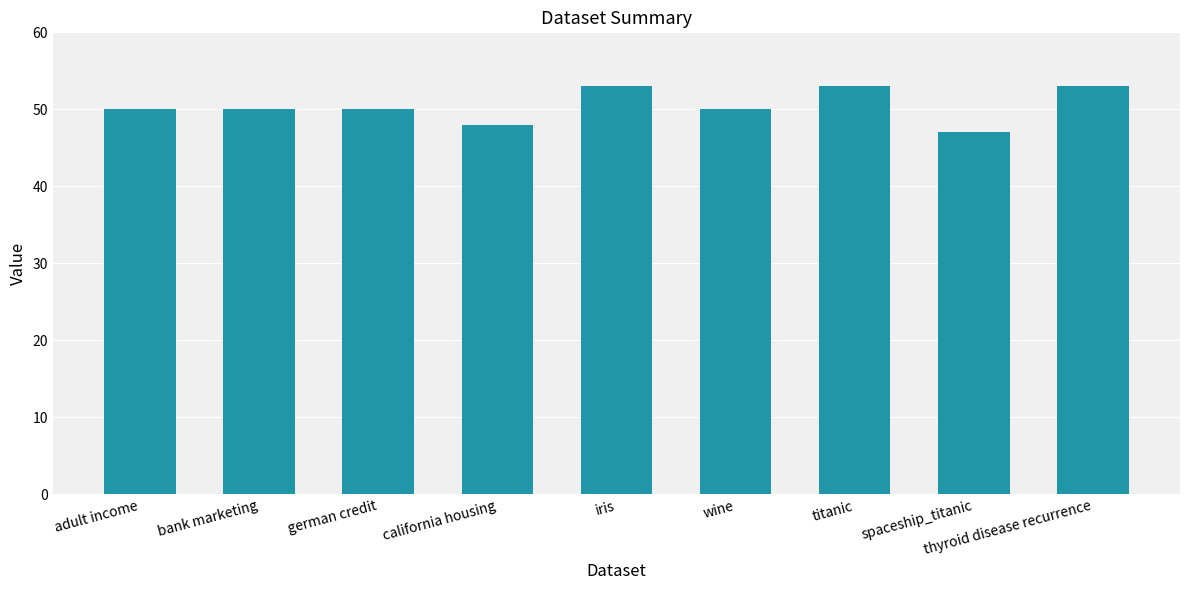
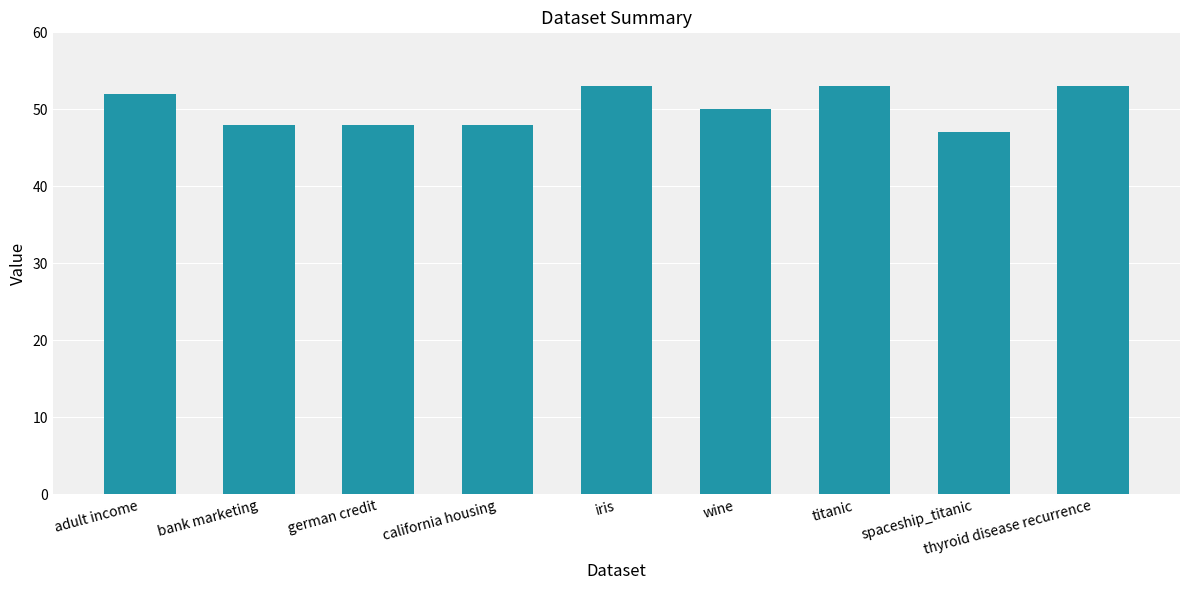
adult income: 50 -> 52
bank marketing: 50 -> 48
german credit: 50 -> 48
